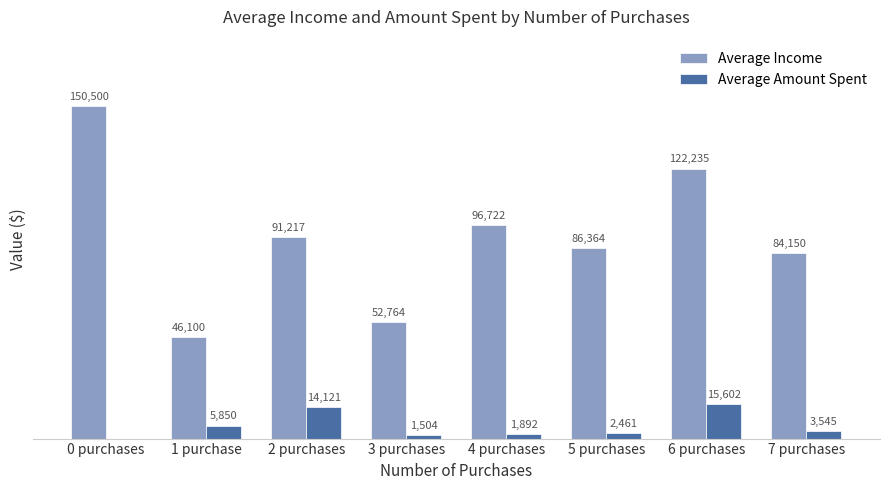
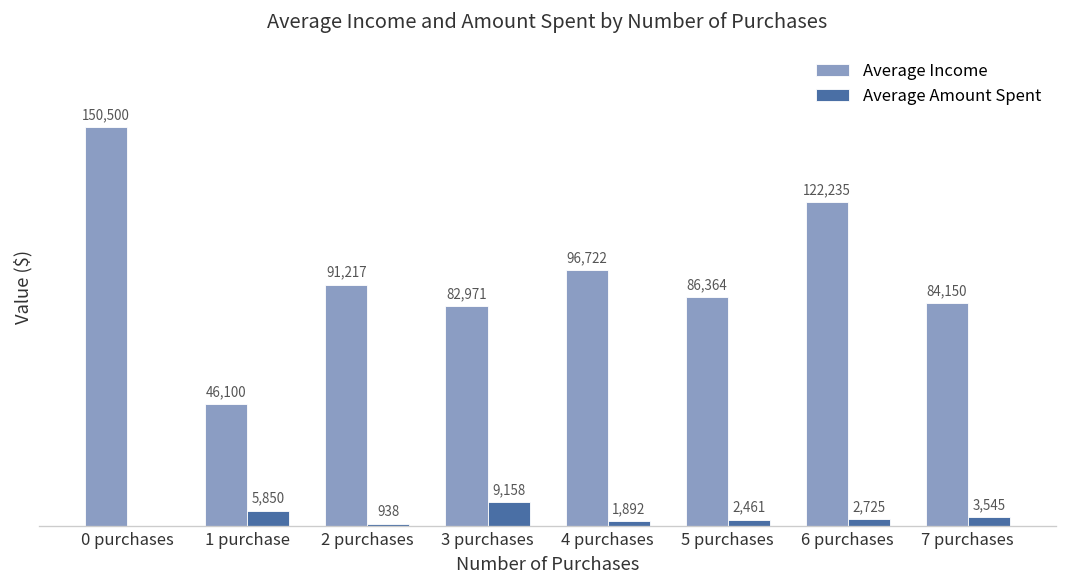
Average Amount Spent, 2 purchases: 14,121 -> 938
Average Income, 3 purchases: 52,764 -> 82,971
Average Amount Spent, 3 purchases: 1,504 -> 9,158
Average Amount Spent, 6 purchases: 15,602 -> 2,725
